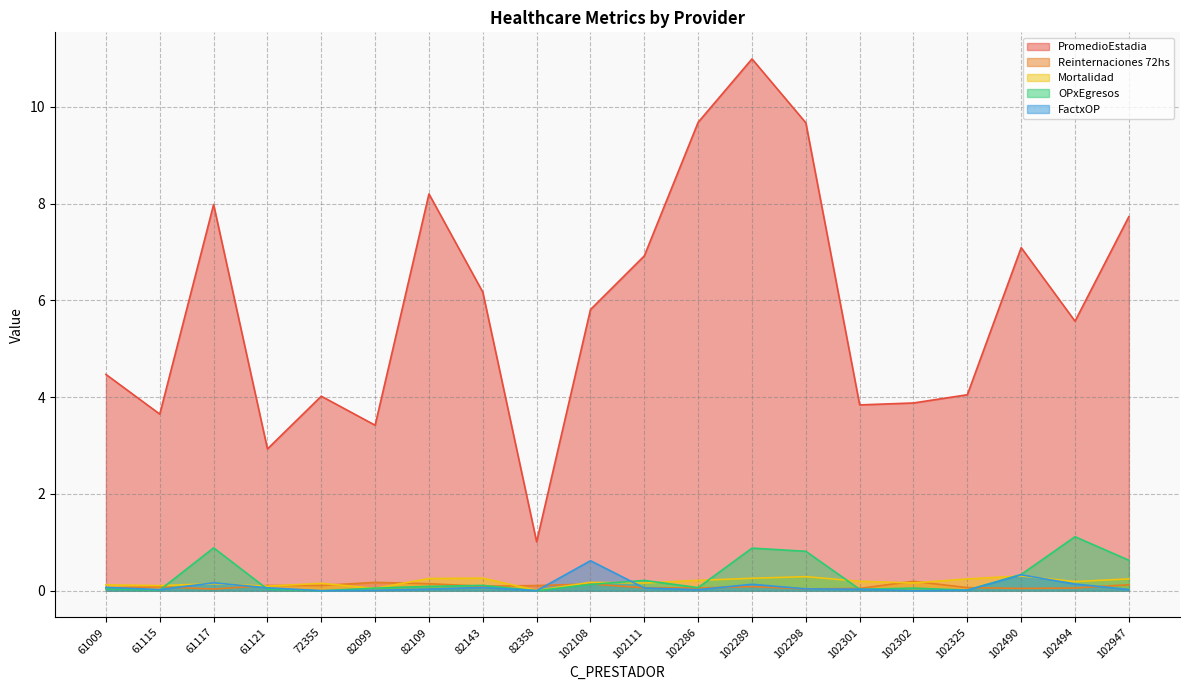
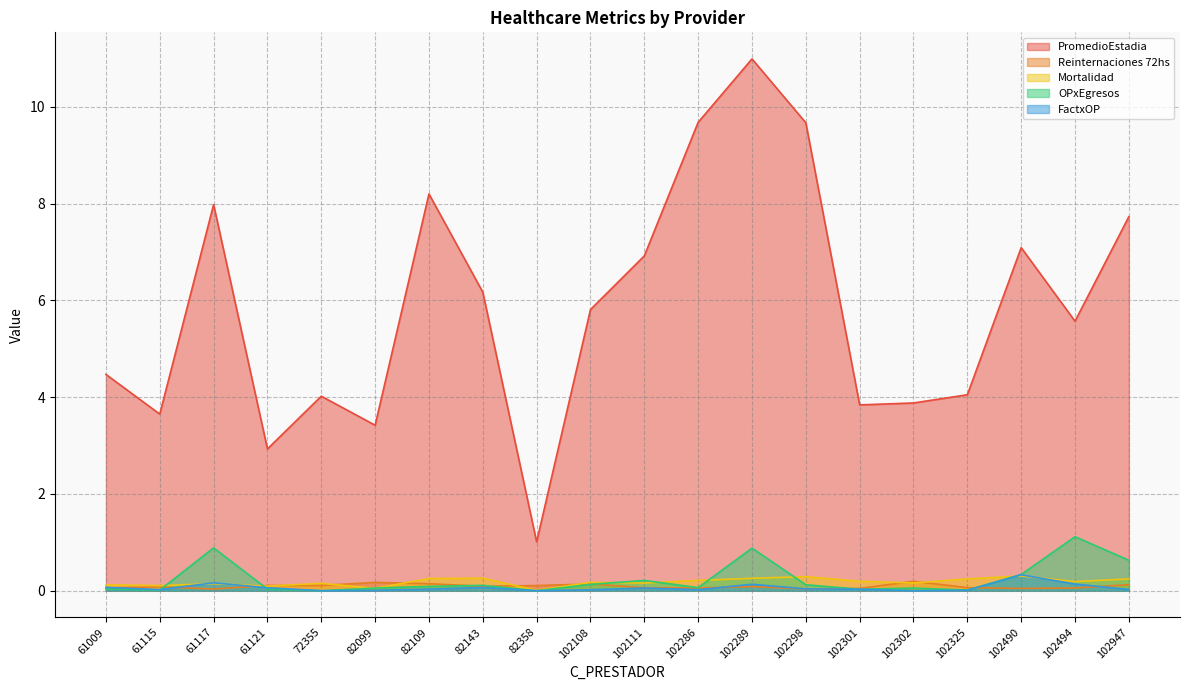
FactxOP, 102108: 0.6 -> 0.0
OPxEgresos, 102298: 0.8 -> 0.1
